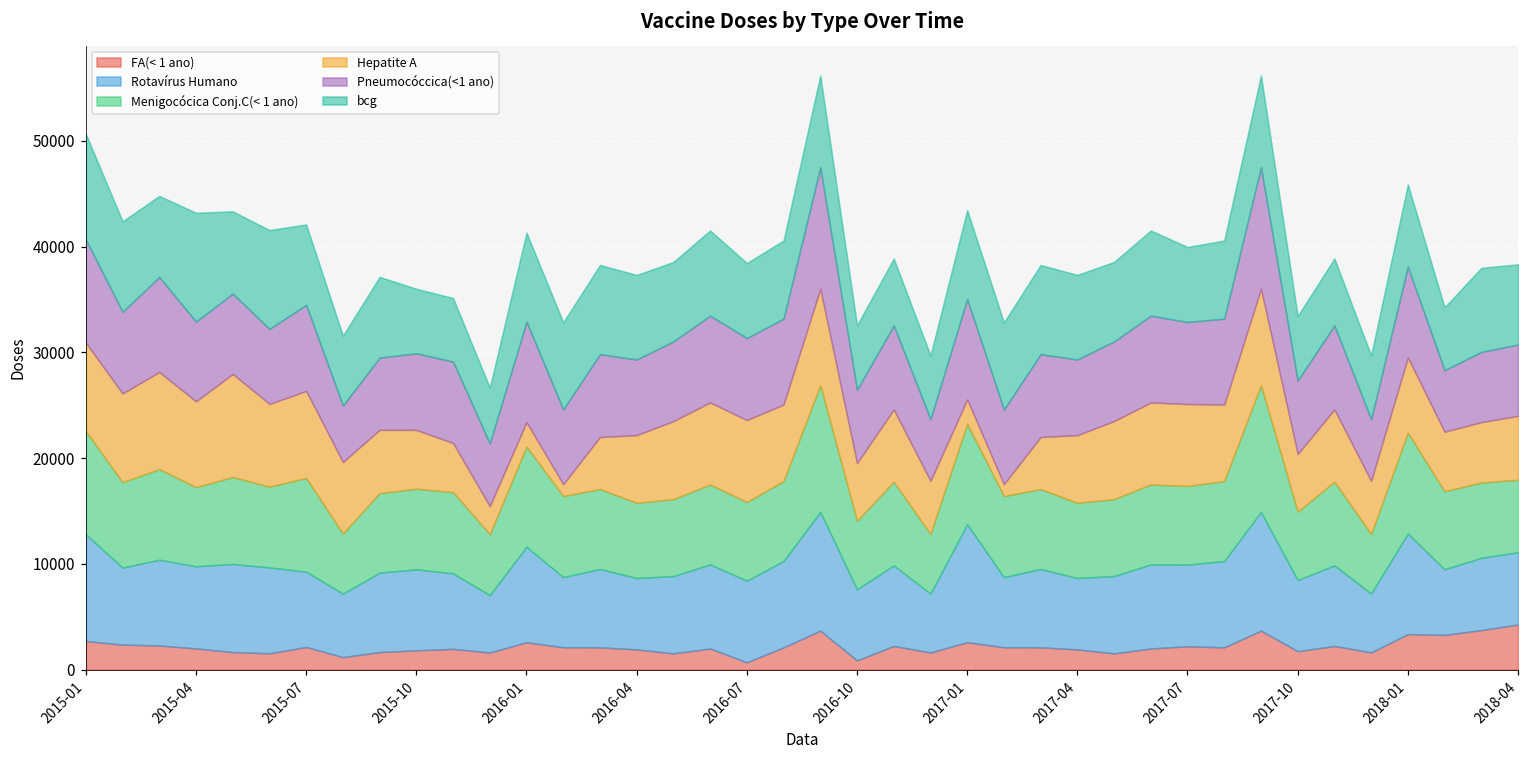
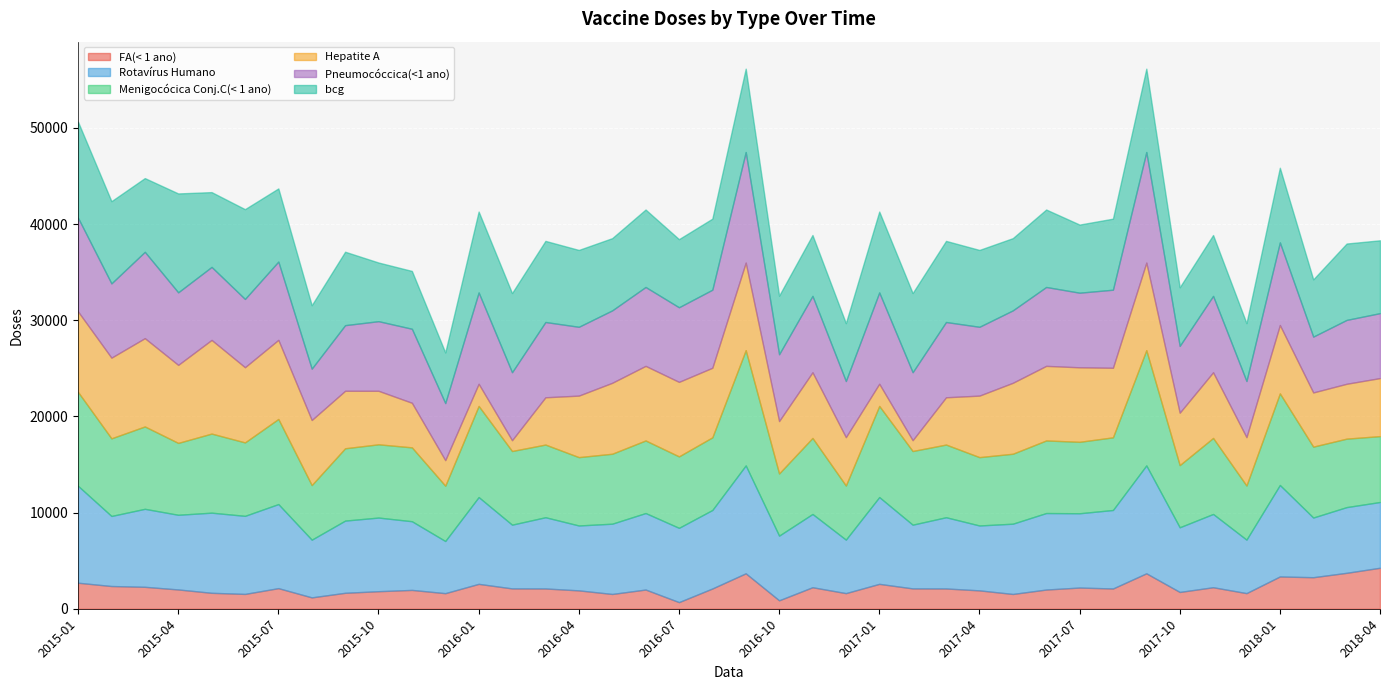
Rotavírus Humano, 2015-07: 7000 -> 9000
Rotavírus Humano, 2017-01: 11000 -> 9000
